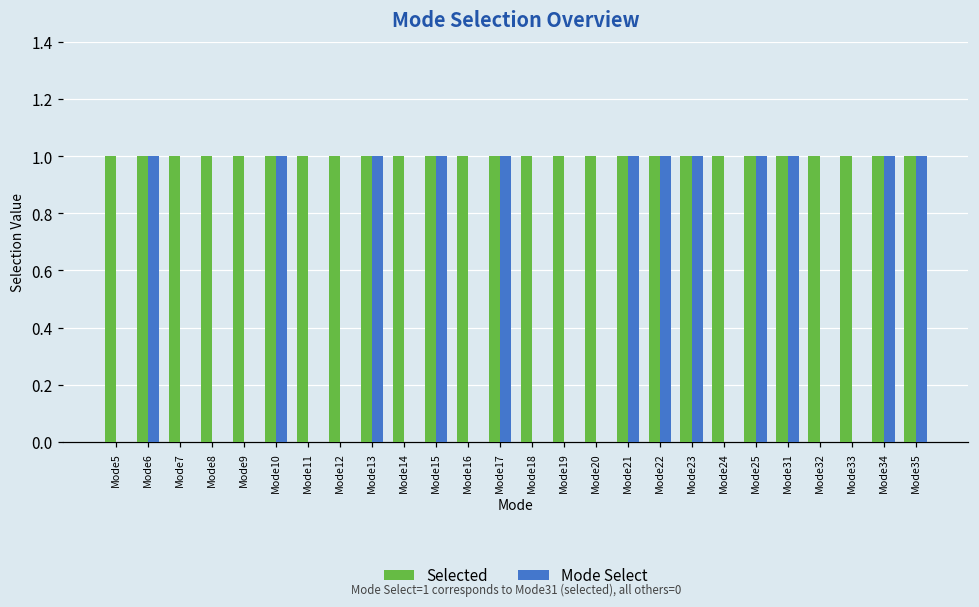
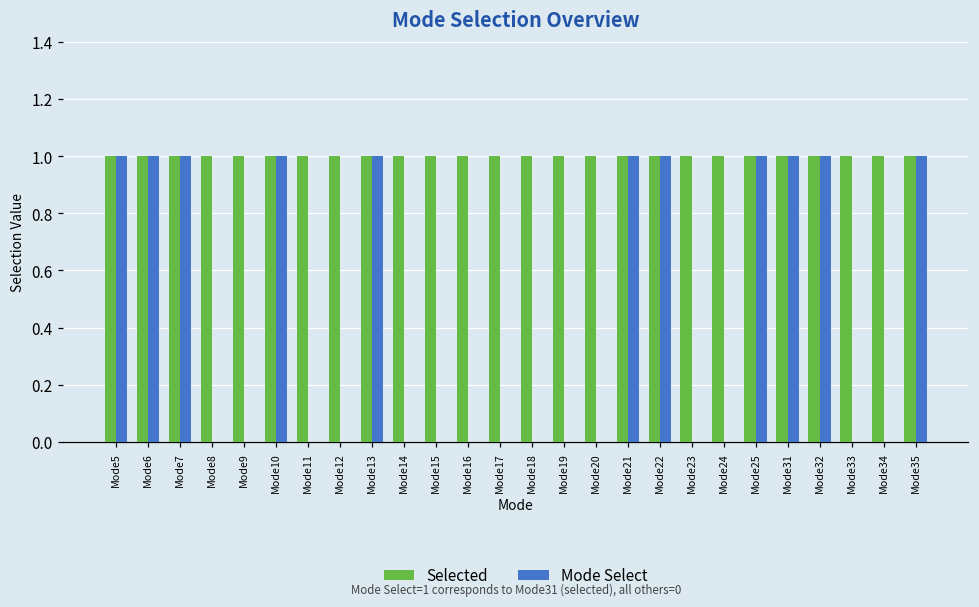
Mode Select, Mode5: 0 -> 1
Mode Select, Mode7: 0 -> 1
Mode Select, Mode15: 1 -> 0
Mode Select, Mode17: 1 -> 0
Mode Select, Mode23: 1 -> 0
Mode Select, Mode32: 0 -> 1
Mode Select, Mode34: 1 -> 0
